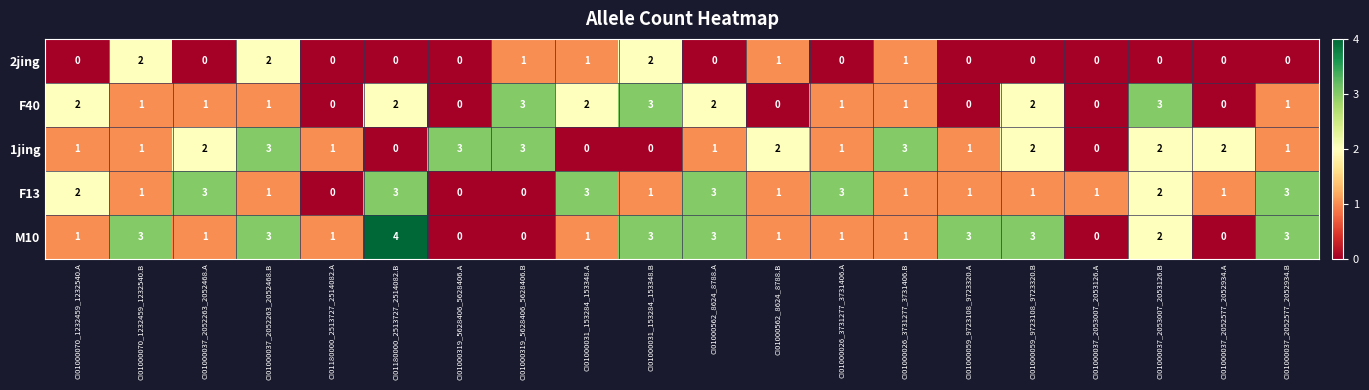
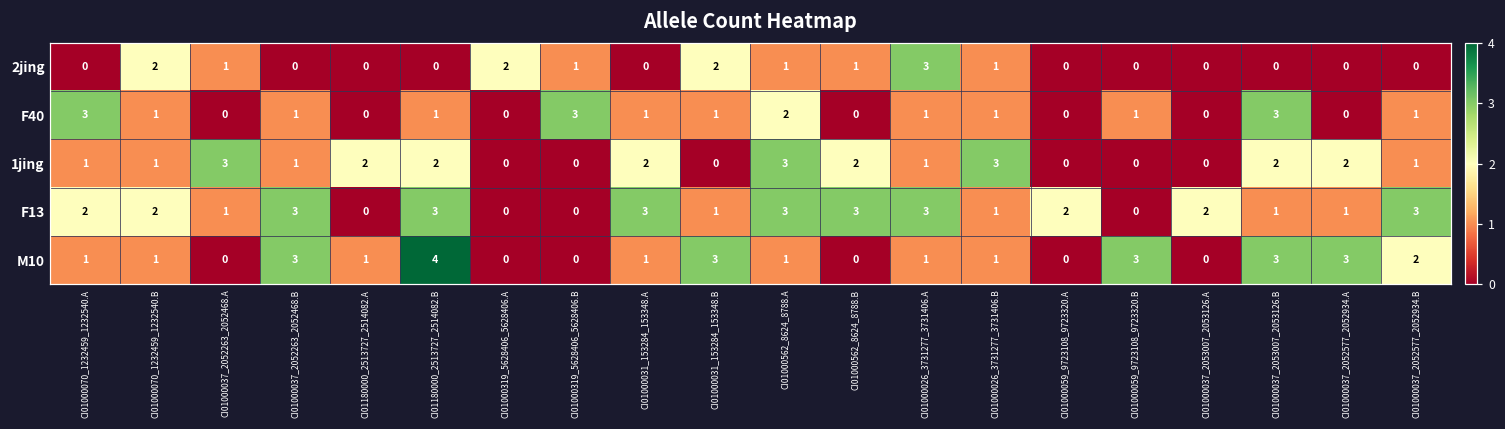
2jing, CI01000037_2052263_2052468.A: 0 -> 1
2jing, CI01000037_2052263_2052468.B: 2 -> 0
2jing, CI01000319_5628406_5628406.A: 0 -> 2
2jing, CI01000031_153284_153348.A: 1 -> 0
2jing, CI01000562_8624_8788.A: 0 -> 1
2jing, CI01000026_3731277_3731406.A: 0 -> 3
F40, CI01000070_1232459_1232540.A: 2 -> 3
F40, CI01000037_2052263_2052468.A: 1 -> 0
F40, CI01180000_2513727_2514082.B: 2 -> 1
F40, CI01000031_153284_153348.A: 2 -> 1
F40, CI01000031_153284_153348.B: 3 -> 1
F40, CI01000059_9723108_9723320.B: 2 -> 1
1jing, CI01000037_2052263_2052468.A: 2 -> 3
1jing, CI01000037_2052263_2052468.B: 3 -> 1
1jing, CI01180000_2513727_2514082.A: 1 -> 2
1jing, CI01180000_2513727_2514082.B: 0 -> 2
1jing, CI01000319_5628406_5628406.A: 3 -> 0
1jing, CI01000319_5628406_5628406.B: 3 -> 0
1jing, CI01000031_153284_153348.A: 0 -> 2
1jing, CI01000562_8624_8788.A: 1 -> 3
1jing, CI01000059_9723108_9723320.A: 1 -> 0
1jing, CI01000059_9723108_9723320.B: 2 -> 0
F13, CI01000070_1232459_1232540.B: 1 -> 2
F13, CI01000037_2052263_2052468.A: 3 -> 1
F13, CI01000037_2052263_2052468.B: 1 -> 3
F13, CI01000562_8624_8788.B: 1 -> 3
F13, CI01000059_9723108_9723320.A: 1 -> 2
F13, CI01000059_9723108_9723320.B: 1 -> 0
F13, CI01000037_2053007_2053126.A: 1 -> 2
F13, CI01000037_2053007_2053126.B: 2 -> 1
M10, CI01000070_1232459_1232540.B: 3 -> 1
M10, CI01000037_2052263_2052468.A: 1 -> 0
M10, CI01000562_8624_8788.A: 3 -> 1
M10, CI01000562_8624_8788.B: 1 -> 0
M10, CI01000059_9723108_9723320.A: 3 -> 0
M10, CI01000037_2053007_2053126.B: 2 -> 3
M10, CI01000037_2052577_2052934.A: 0 -> 3
M10, CI01000037_2052577_2052934.B: 3 -> 2
